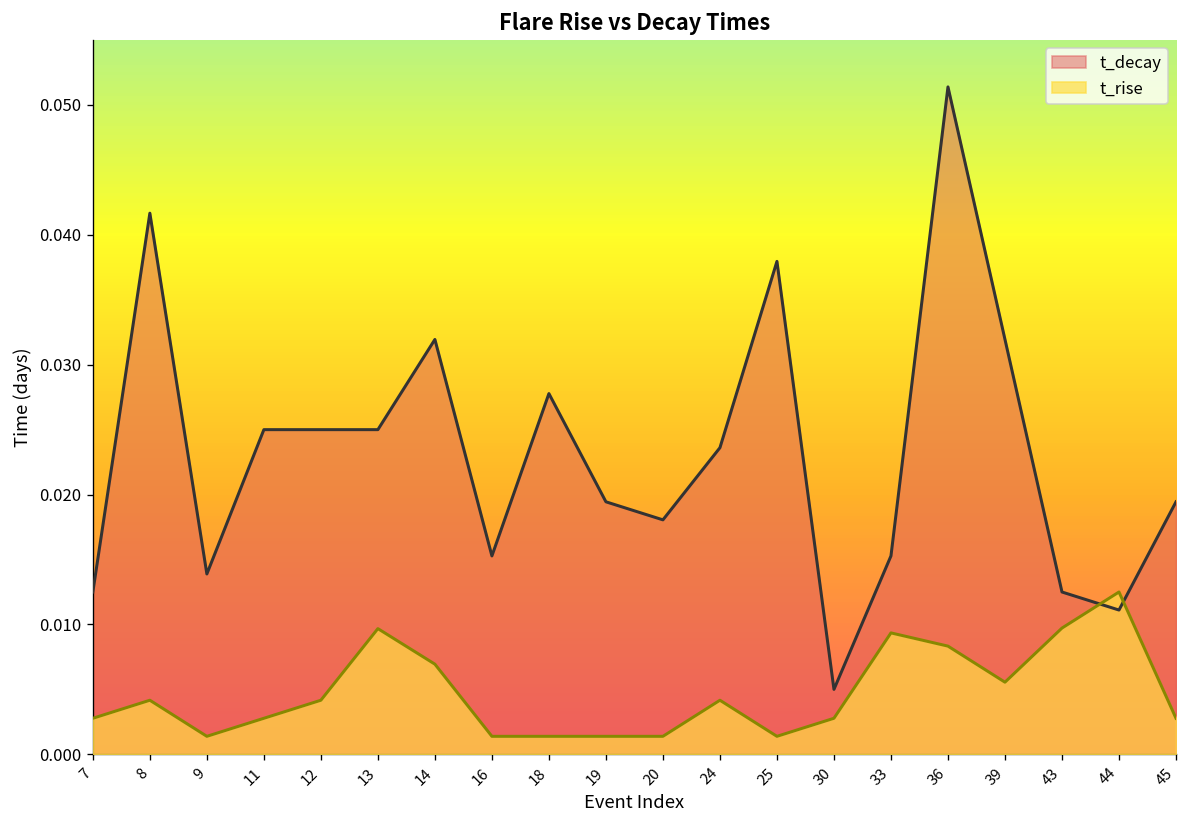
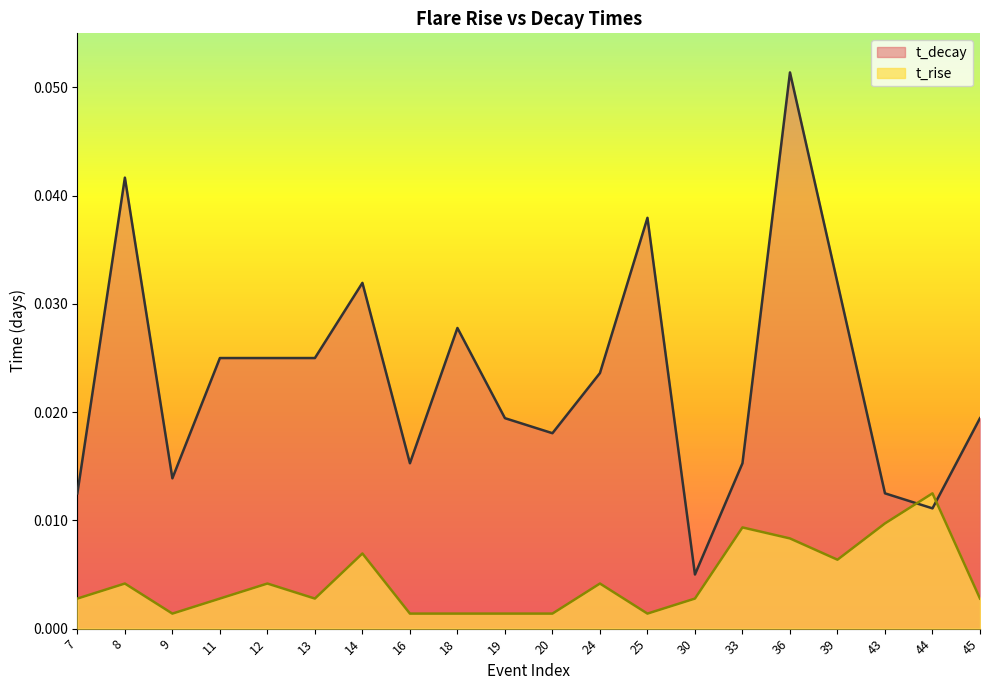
t_rise, 13: 0.0097 -> 0.0028
t_rise, 39: 0.0056 -> 0.0064
